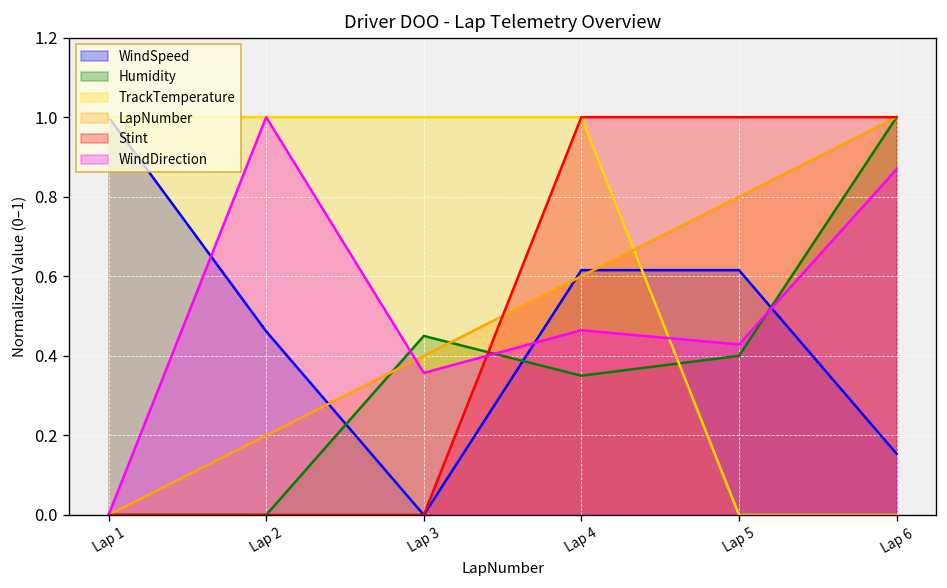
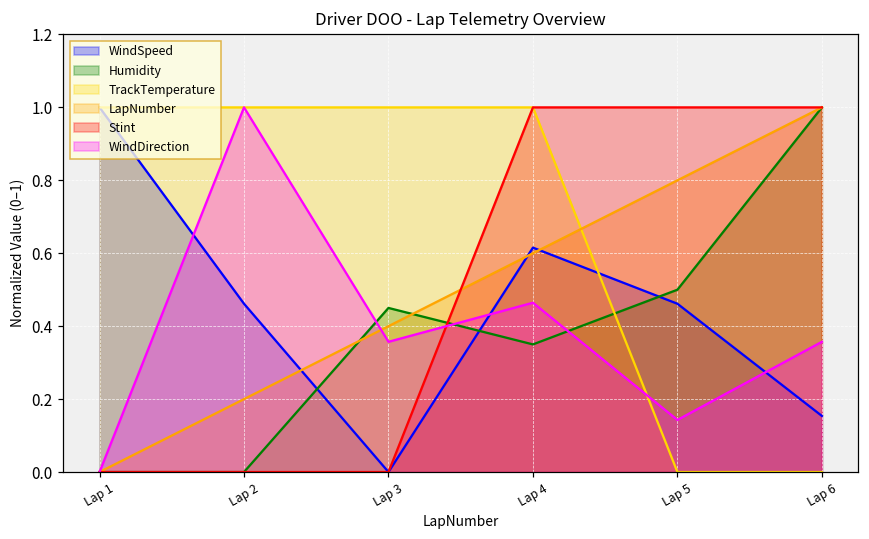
WindSpeed, Lap 5: 0.62 -> 0.46
Humidity, Lap 5: 0.40 -> 0.50
WindDirection, Lap 5: 0.43 -> 0.14
WindDirection, Lap 6: 0.87 -> 0.36
